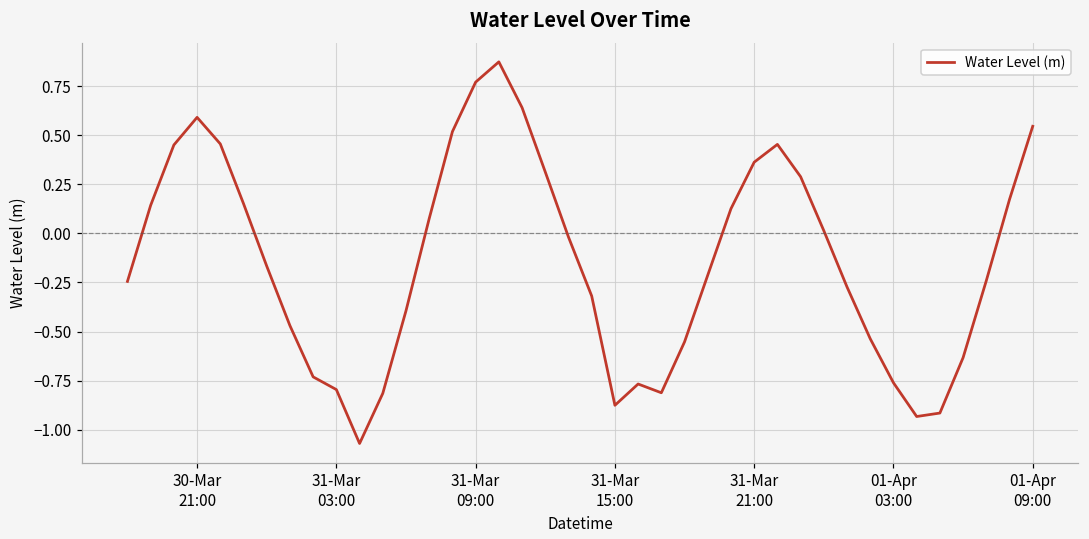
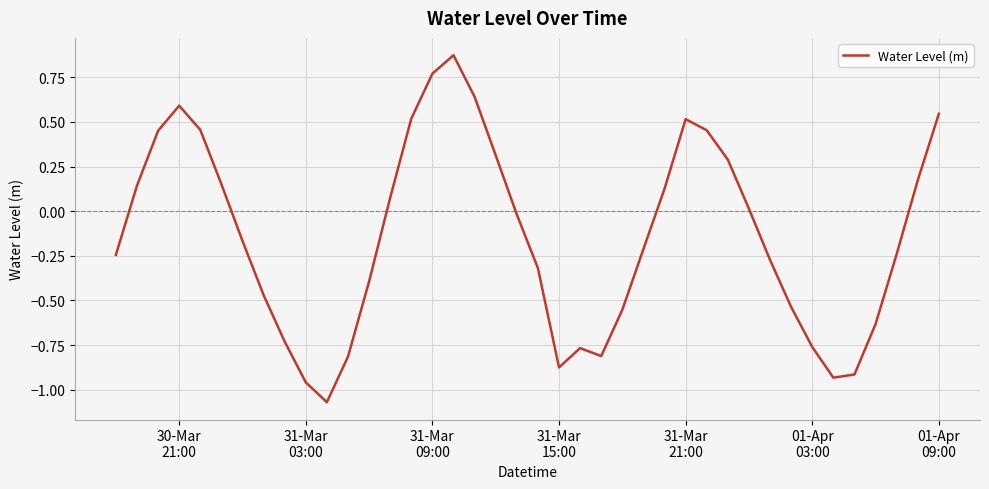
31-Mar 03:00: -0.80 -> -0.96
31-Mar 21:00: 0.36 -> 0.52
